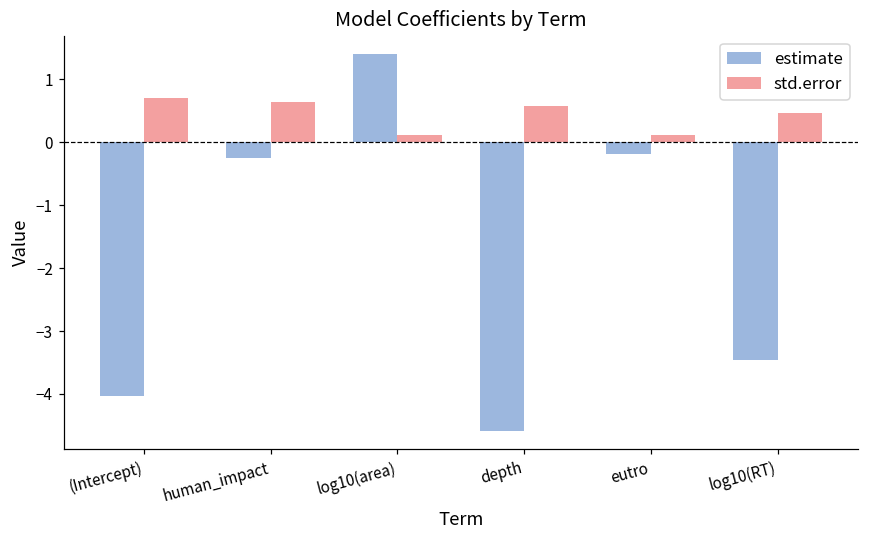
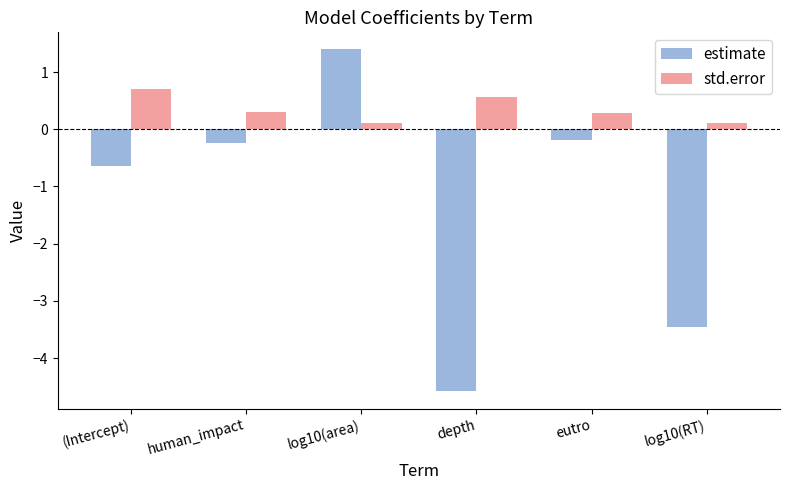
estimate, (Intercept): -4.0 -> -0.6
std.error, human_impact: 0.6 -> 0.3
std.error, eutro: 0.1 -> 0.3
std.error, log10(RT): 0.5 -> 0.1
